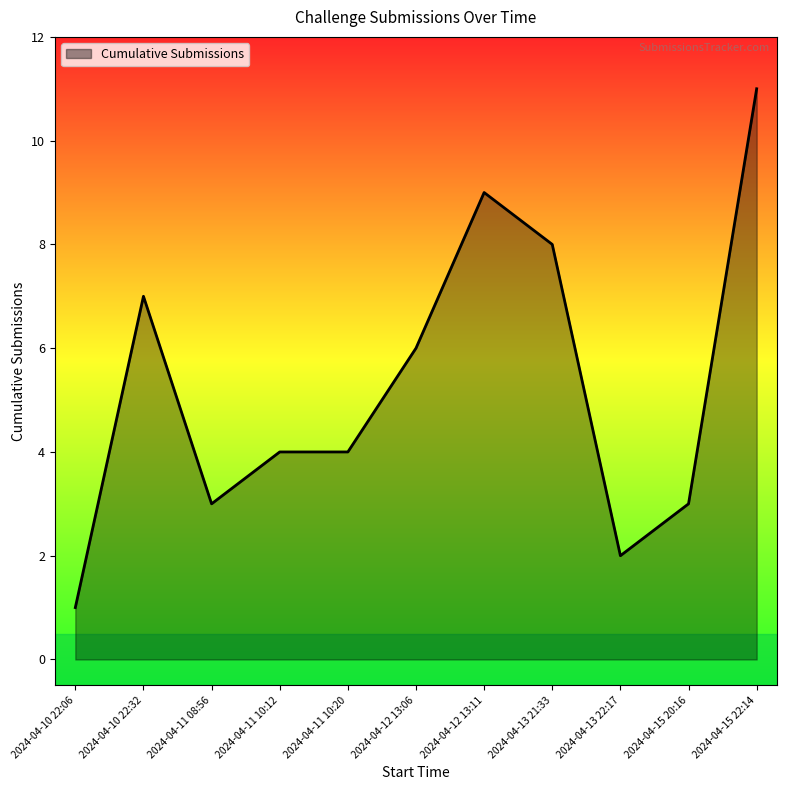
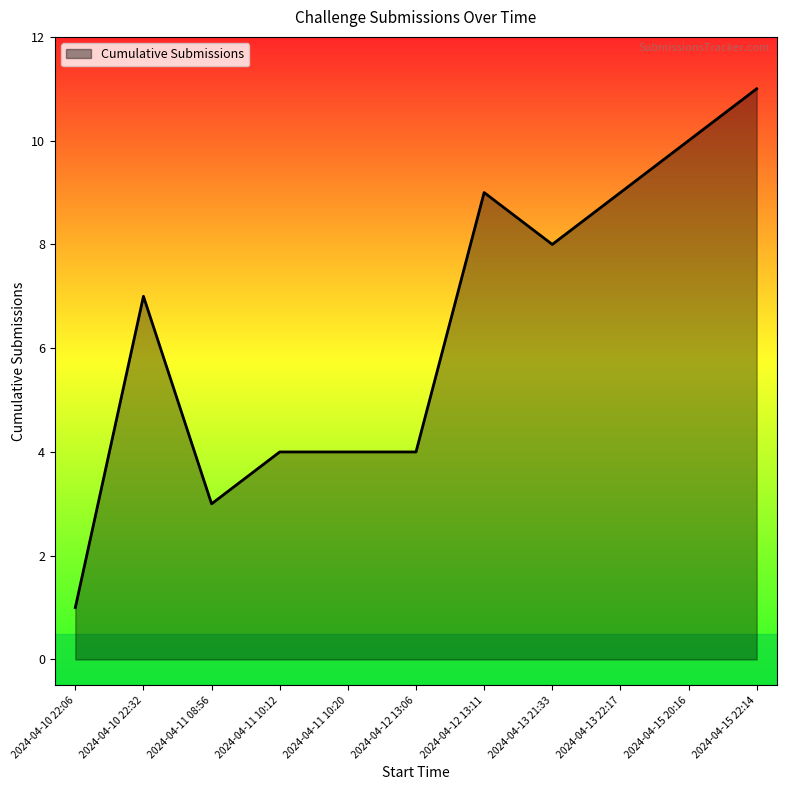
2024-04-12 13:06: 6 -> 4
2024-04-13 22:17: 2 -> 9
2024-04-15 20:16: 3 -> 10
